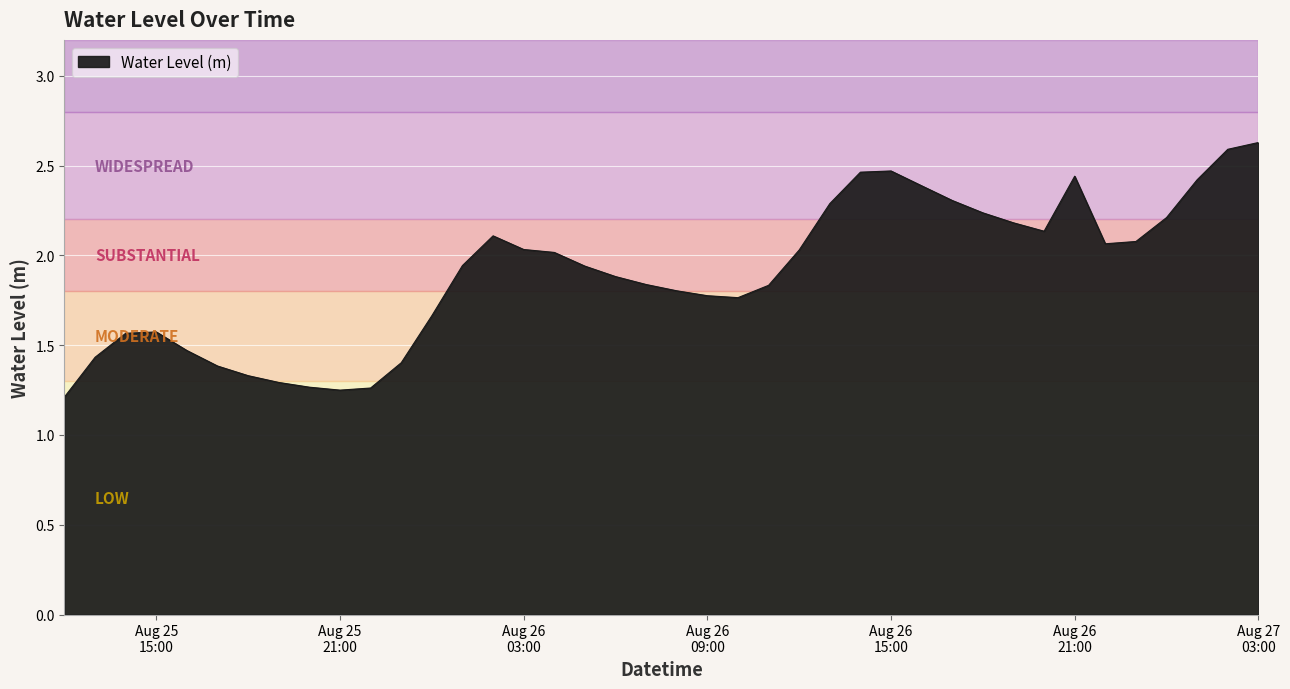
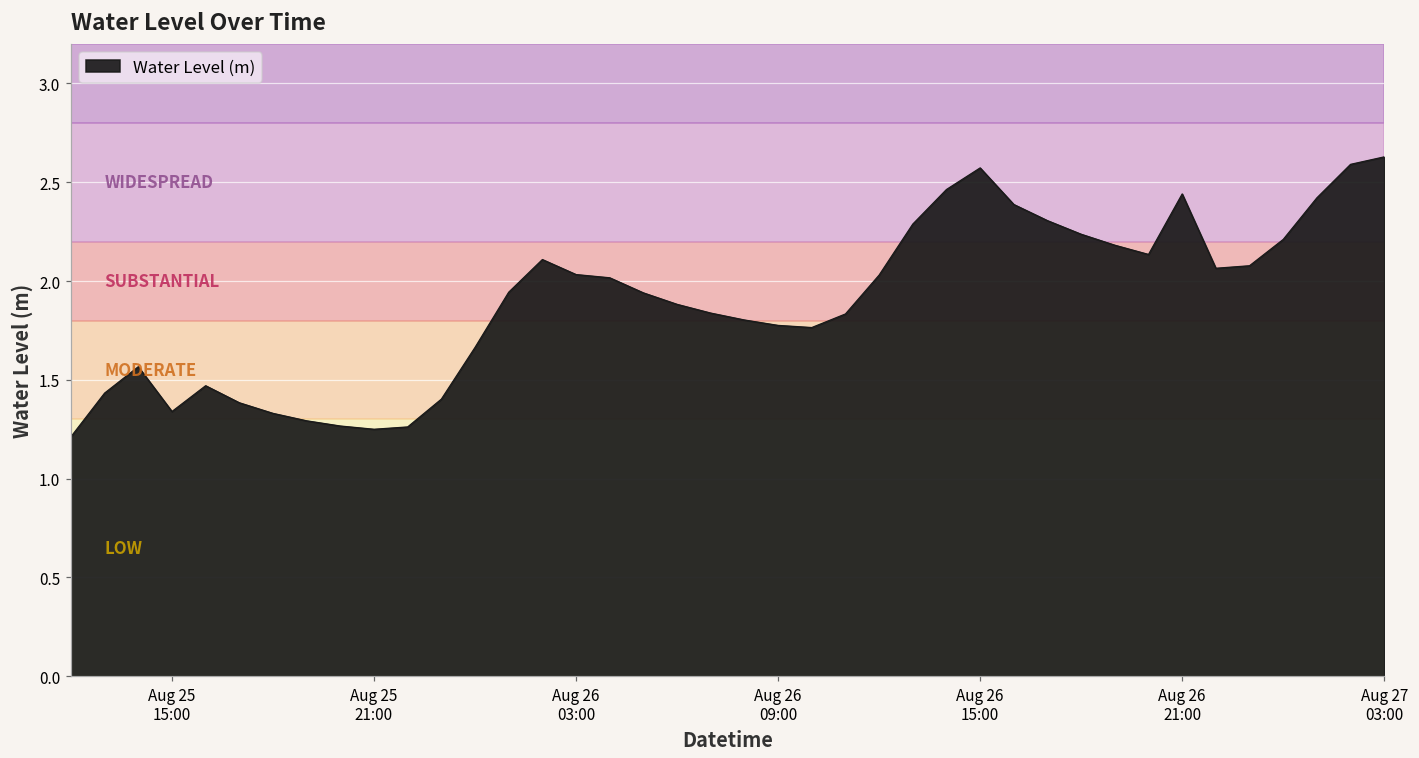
Aug 25 15:00: 1.57 -> 1.34
Aug 26 15:00: 2.47 -> 2.57
